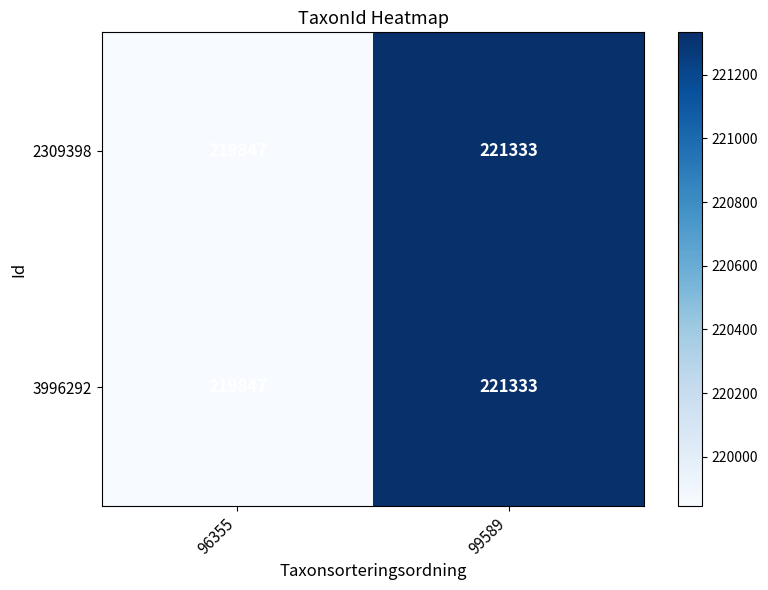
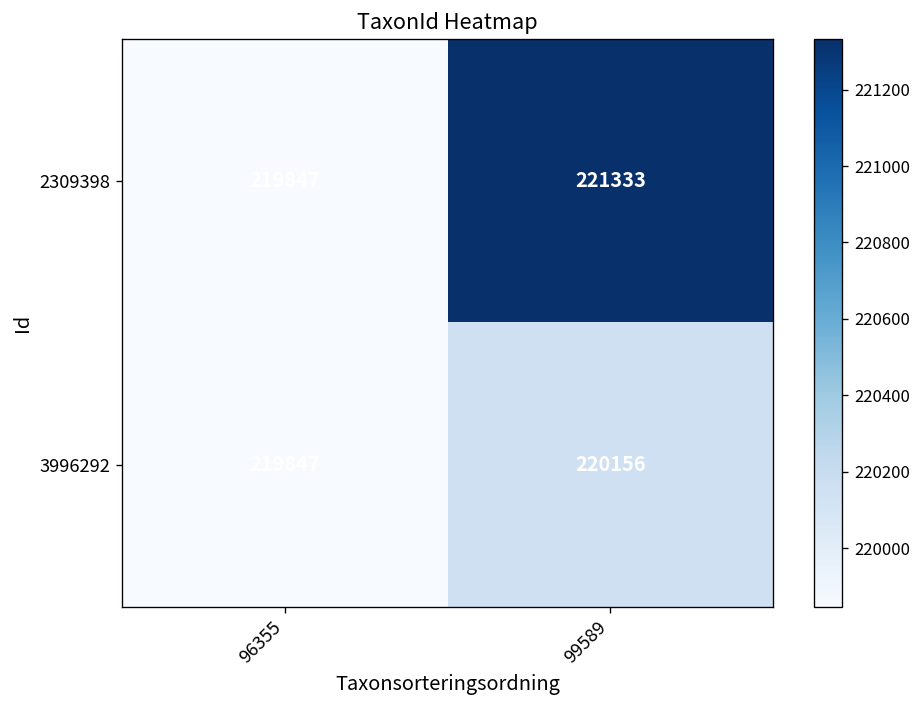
3996292, 99589: 221333 -> 220156
